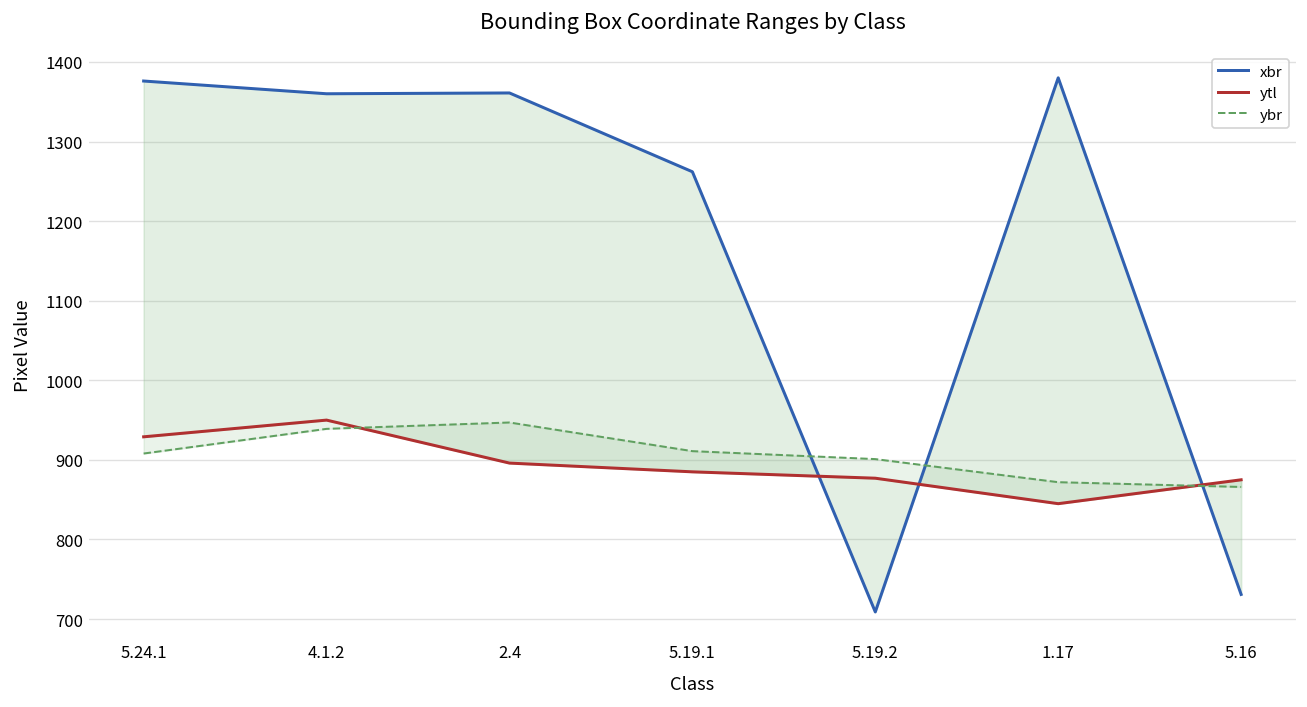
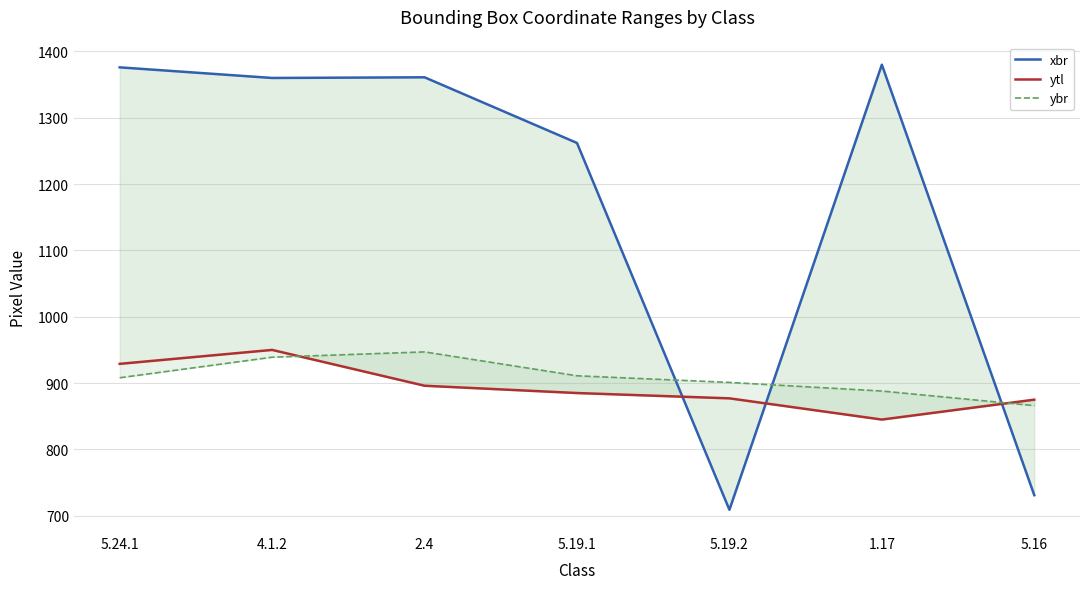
ybr, 1.17: 870 -> 890
